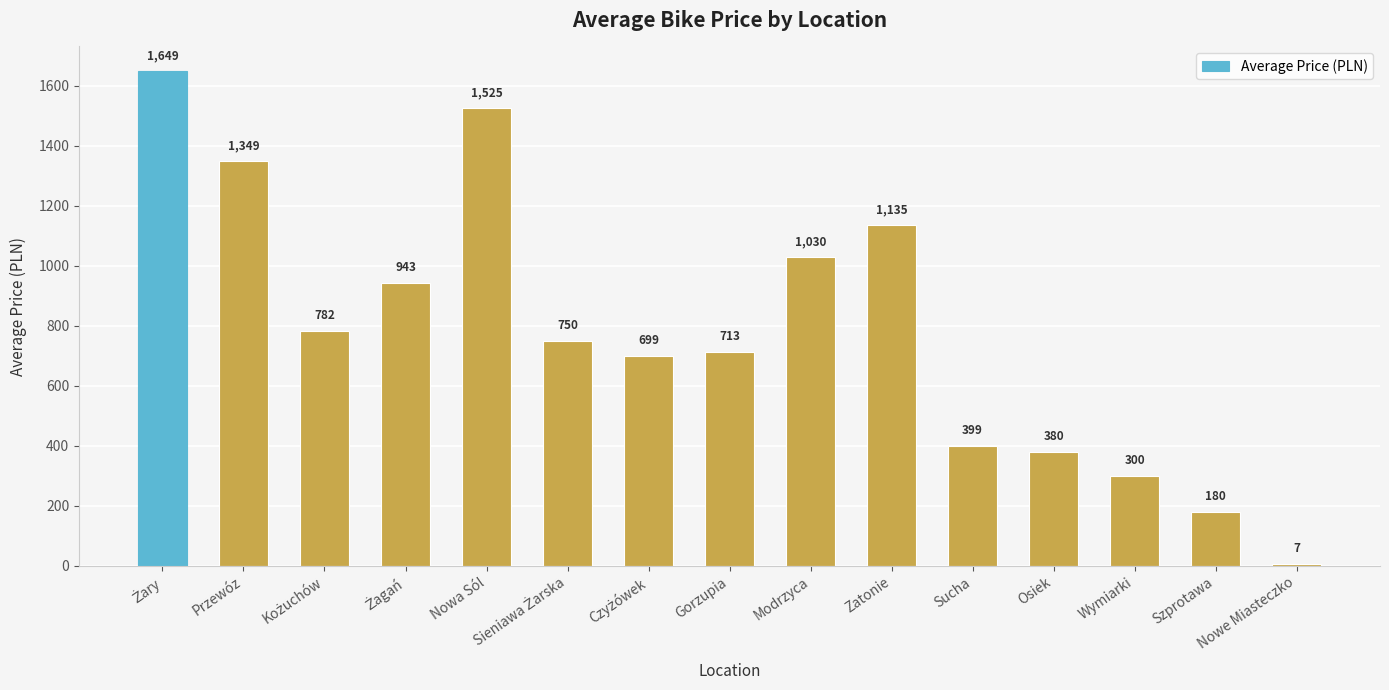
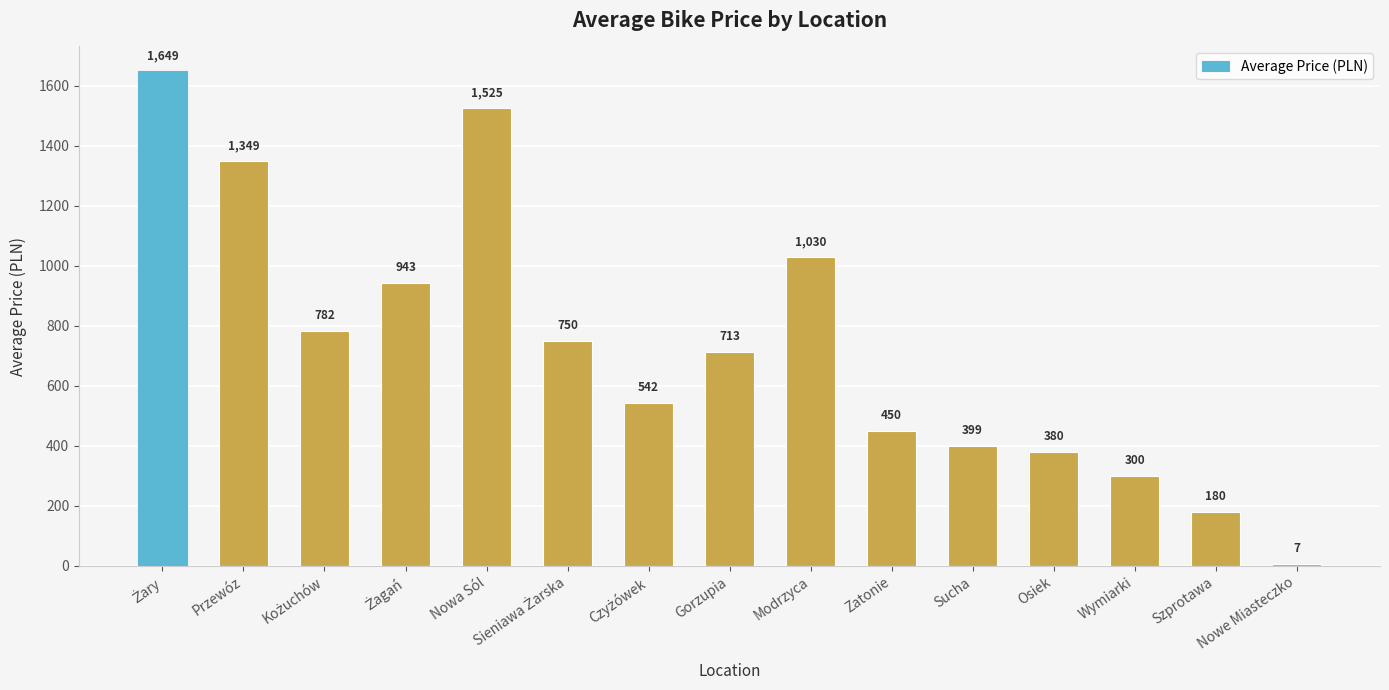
Czyżówek: 699 -> 542
Zatonie: 1,135 -> 450
